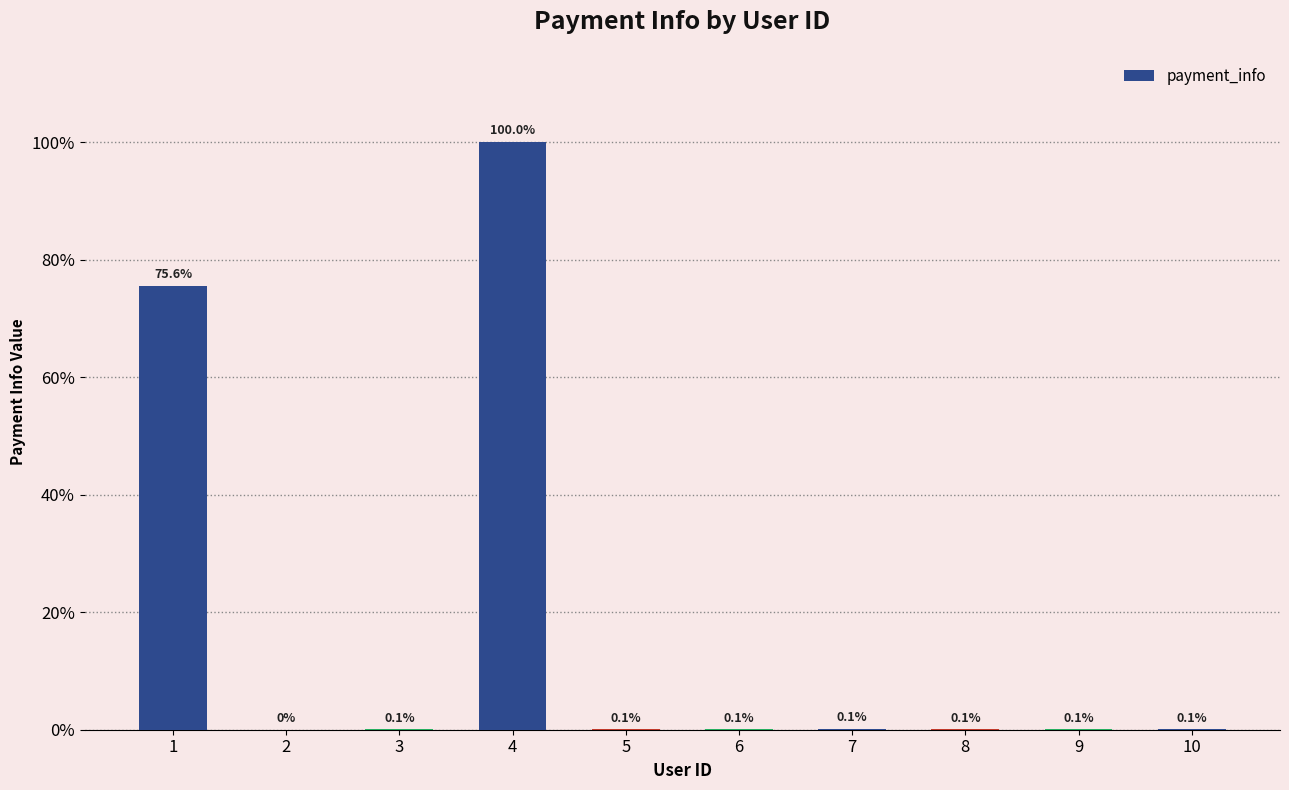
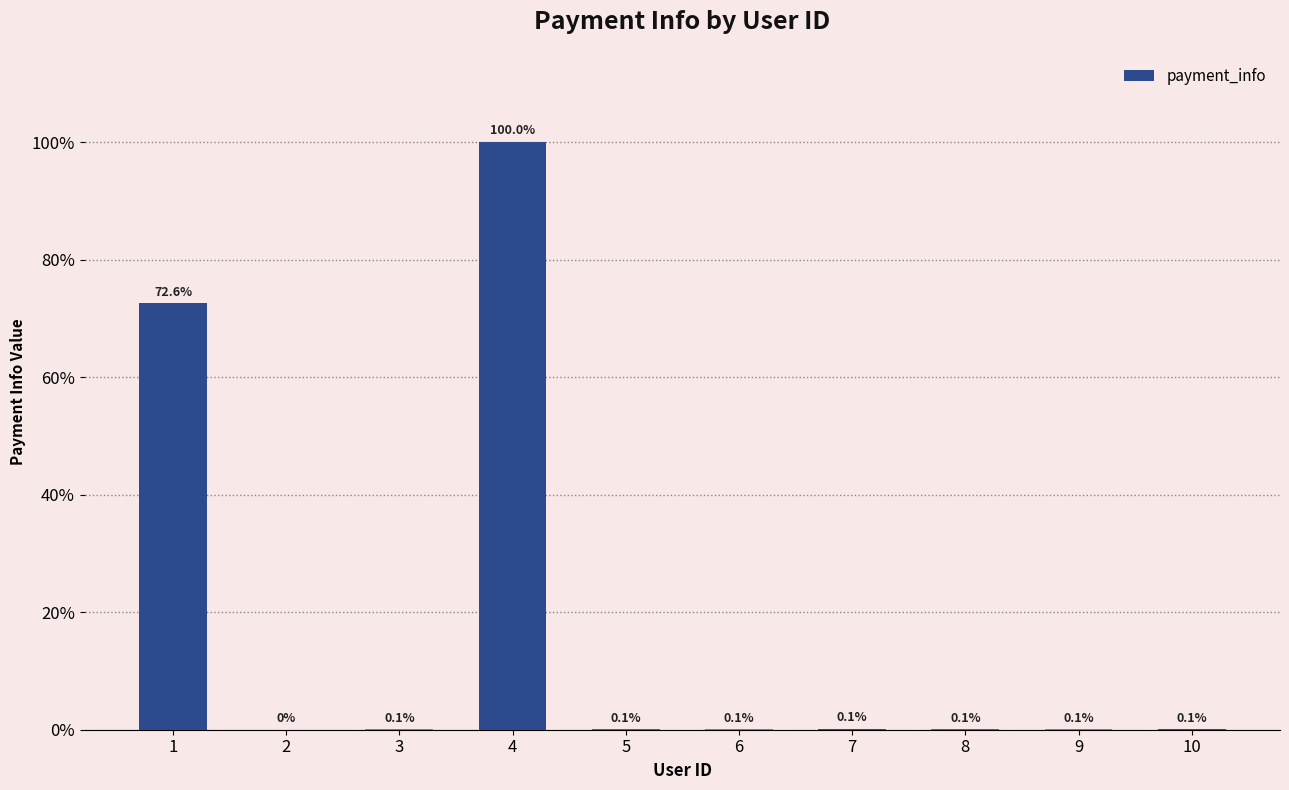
1: 75.6% -> 72.6%
